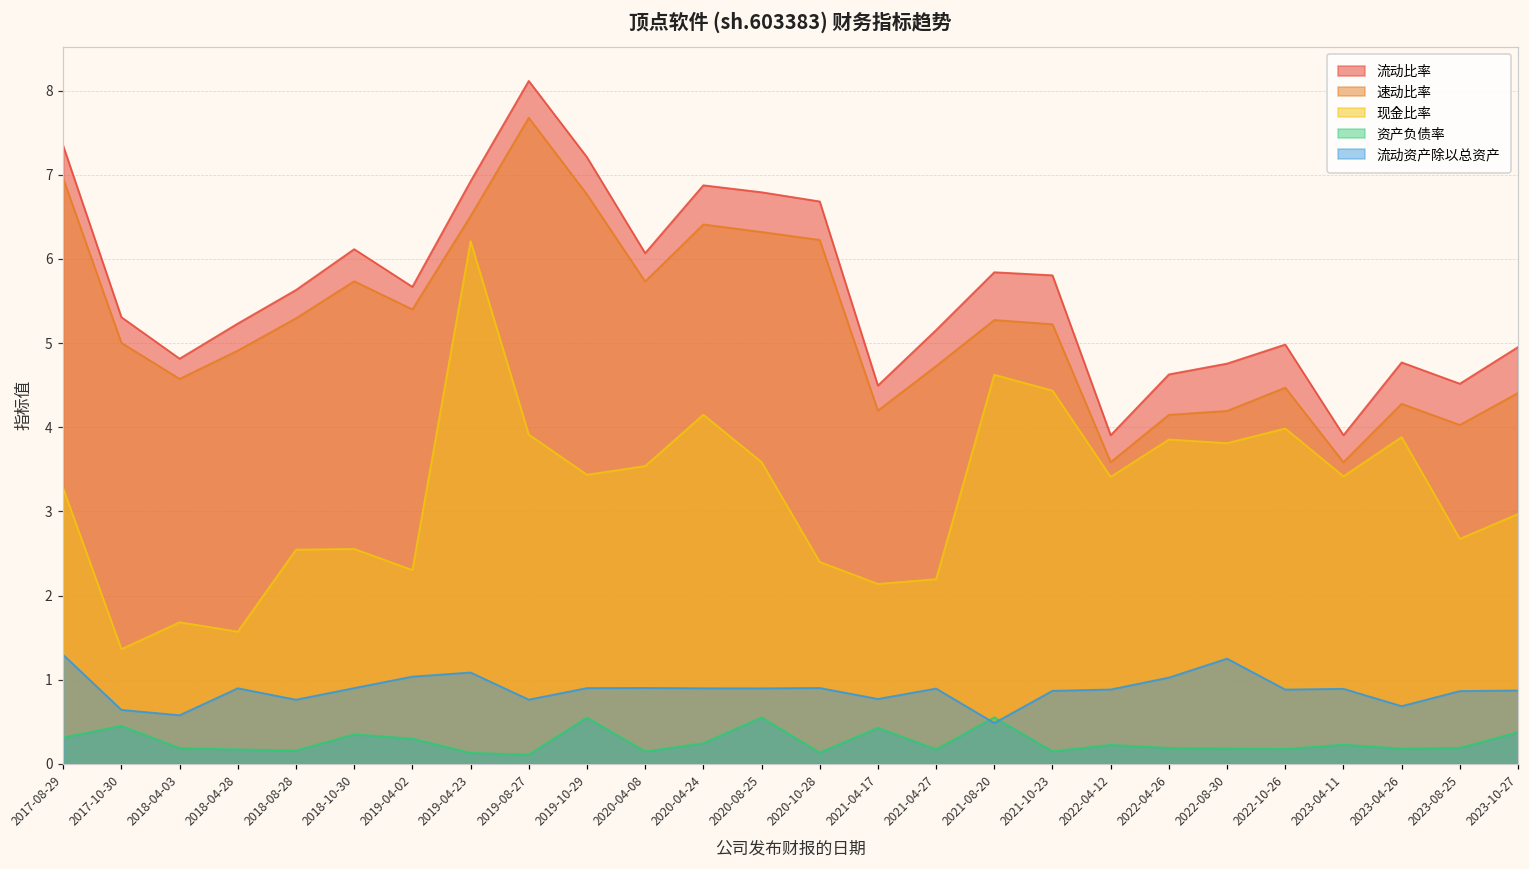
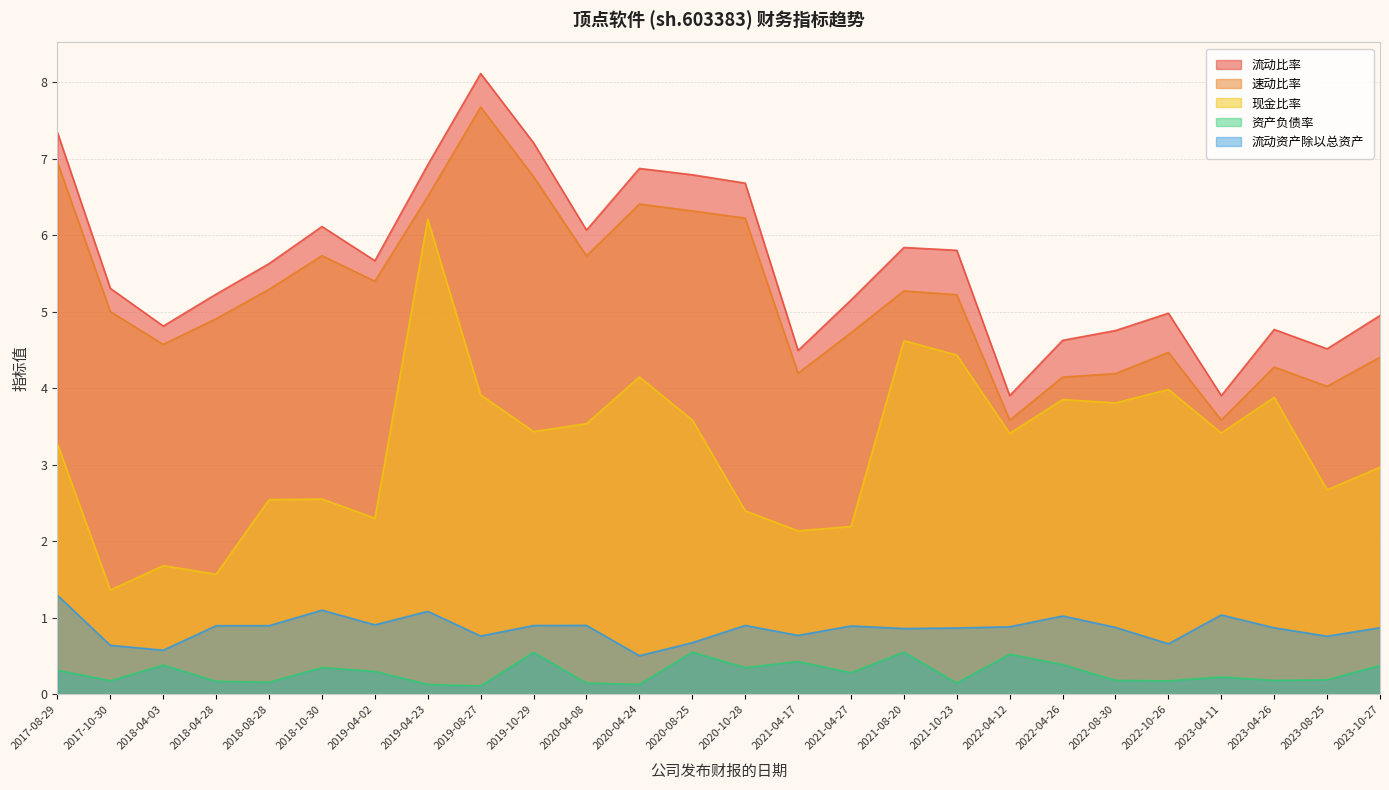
资产负债率, 2017-10-30: 0.5 -> 0.2
资产负债率, 2018-04-03: 0.2 -> 0.4
流动资产除以总资产, 2018-08-28: 0.8 -> 0.9
流动资产除以总资产, 2018-10-30: 0.9 -> 1.1
流动资产除以总资产, 2019-04-02: 1.0 -> 0.9
资产负债率, 2020-04-24: 0.2 -> 0.1
流动资产除以总资产, 2020-04-24: 0.9 -> 0.5
流动资产除以总资产, 2020-08-25: 0.9 -> 0.7
资产负债率, 2020-10-28: 0.1 -> 0.4
资产负债率, 2021-04-27: 0.2 -> 0.3
流动资产除以总资产, 2021-08-20: 0.5 -> 0.9
资产负债率, 2022-04-12: 0.2 -> 0.5
资产负债率, 2022-04-26: 0.2 -> 0.4
流动资产除以总资产, 2022-08-30: 1.3 -> 0.9
流动资产除以总资产, 2022-10-26: 0.9 -> 0.7
流动资产除以总资产, 2023-04-11: 0.9 -> 1.0
流动资产除以总资产, 2023-04-26: 0.7 -> 0.9
流动资产除以总资产, 2023-08-25: 0.9 -> 0.8
